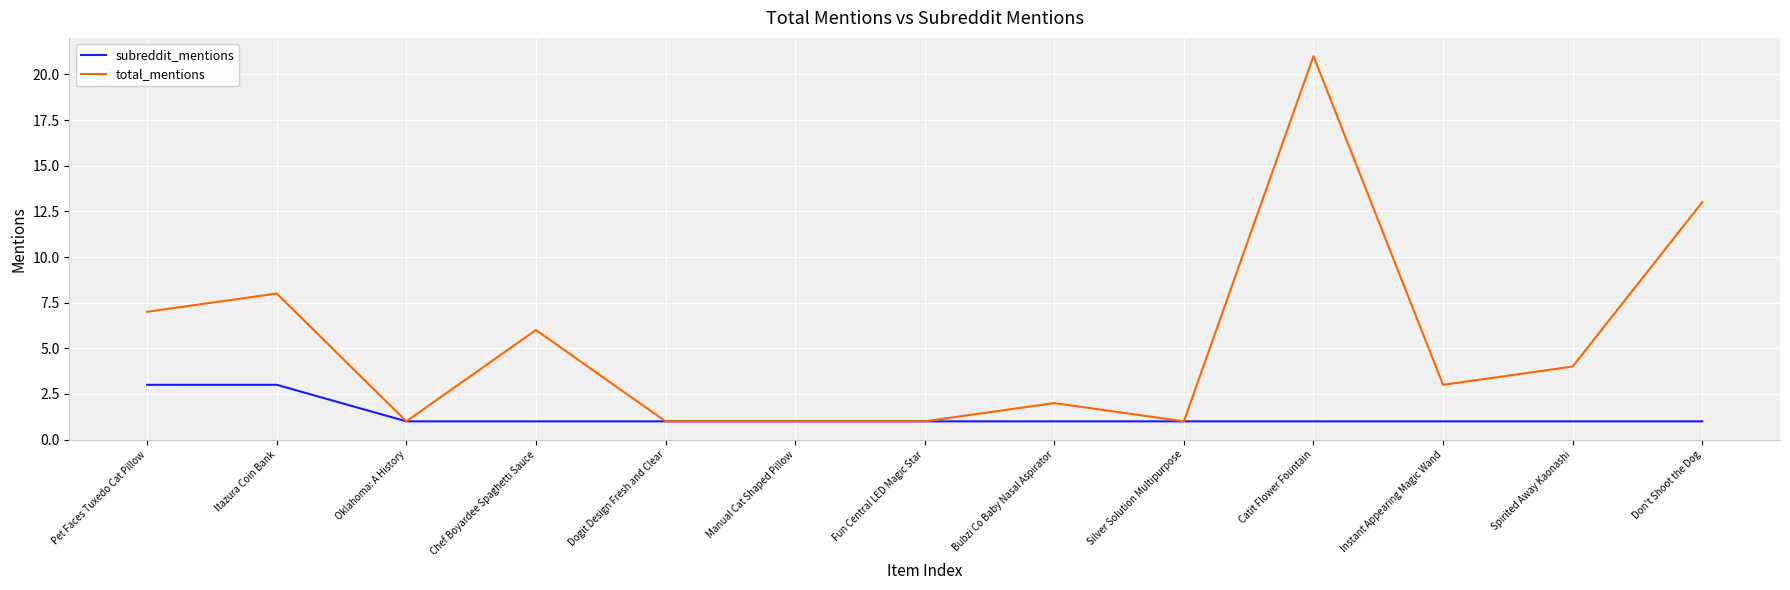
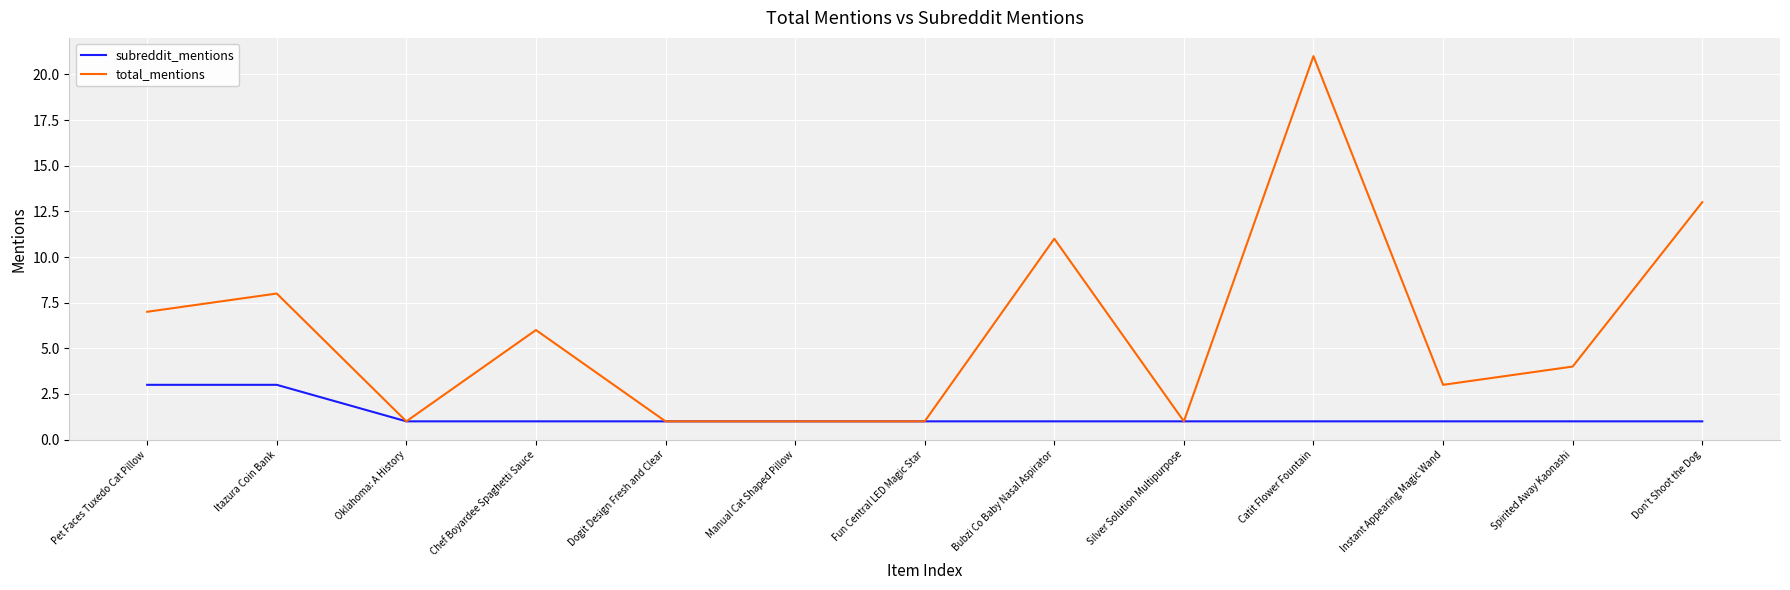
total_mentions, Bubzi Co Baby Nasal Aspirator: 2 -> 11
